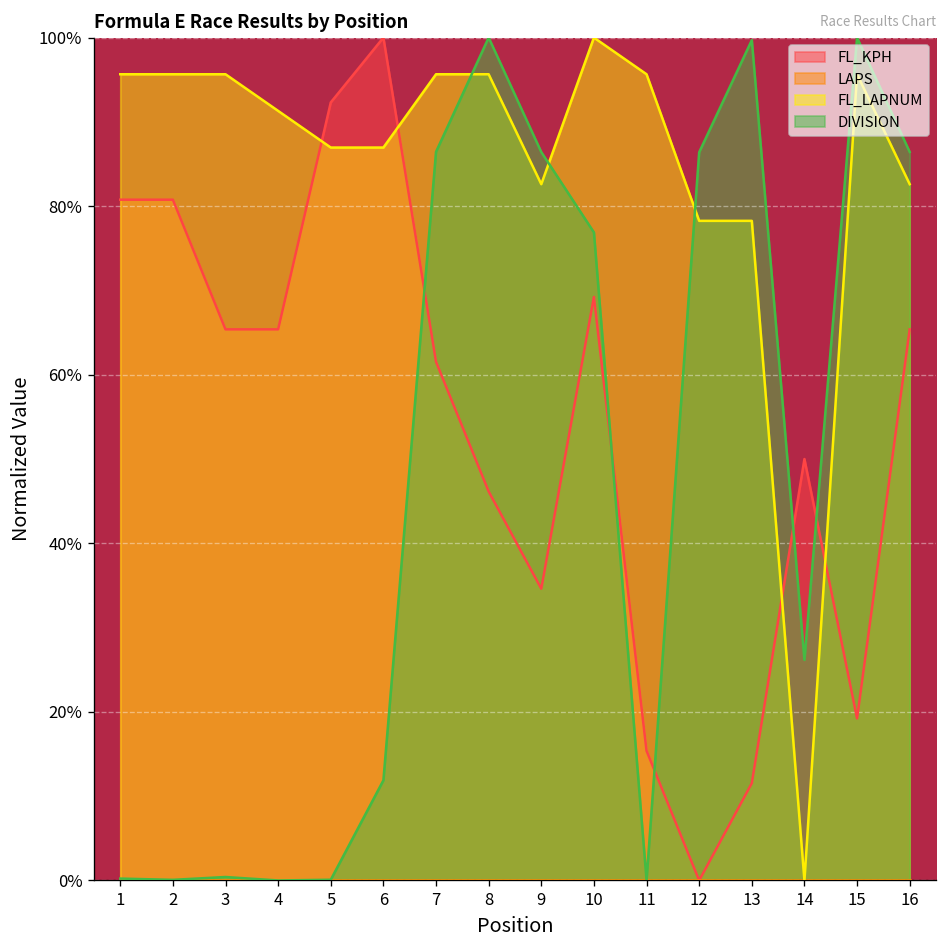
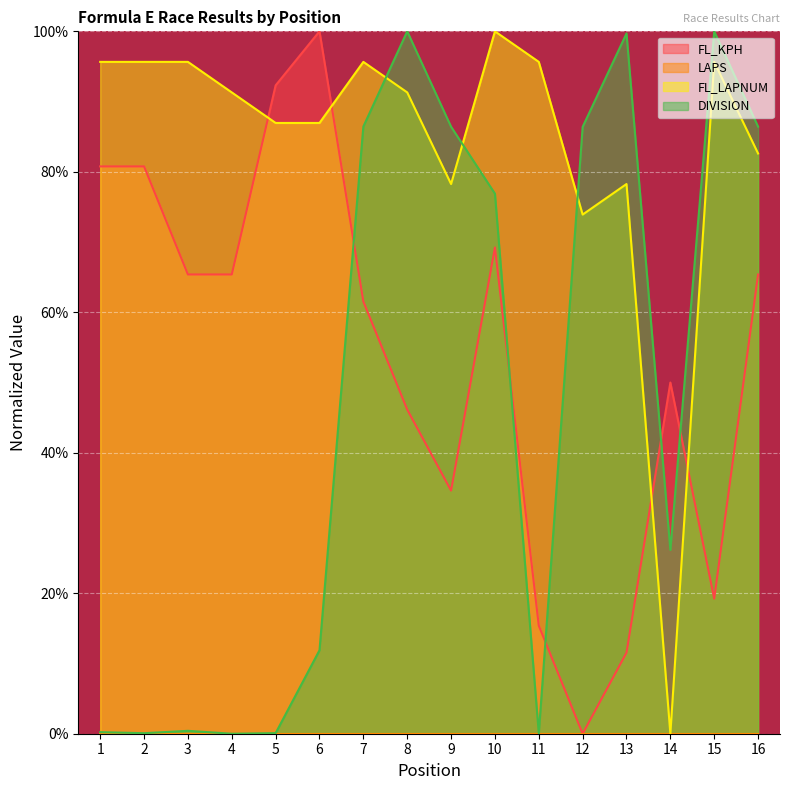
FL_LAPNUM, 8: 96% -> 91%
FL_LAPNUM, 9: 83% -> 78%
FL_LAPNUM, 12: 78% -> 74%
